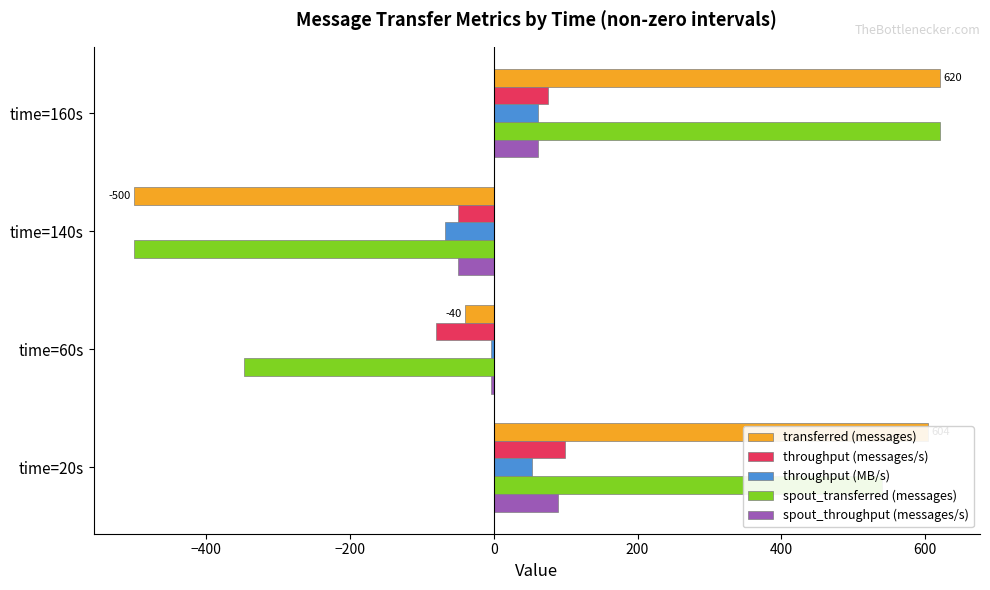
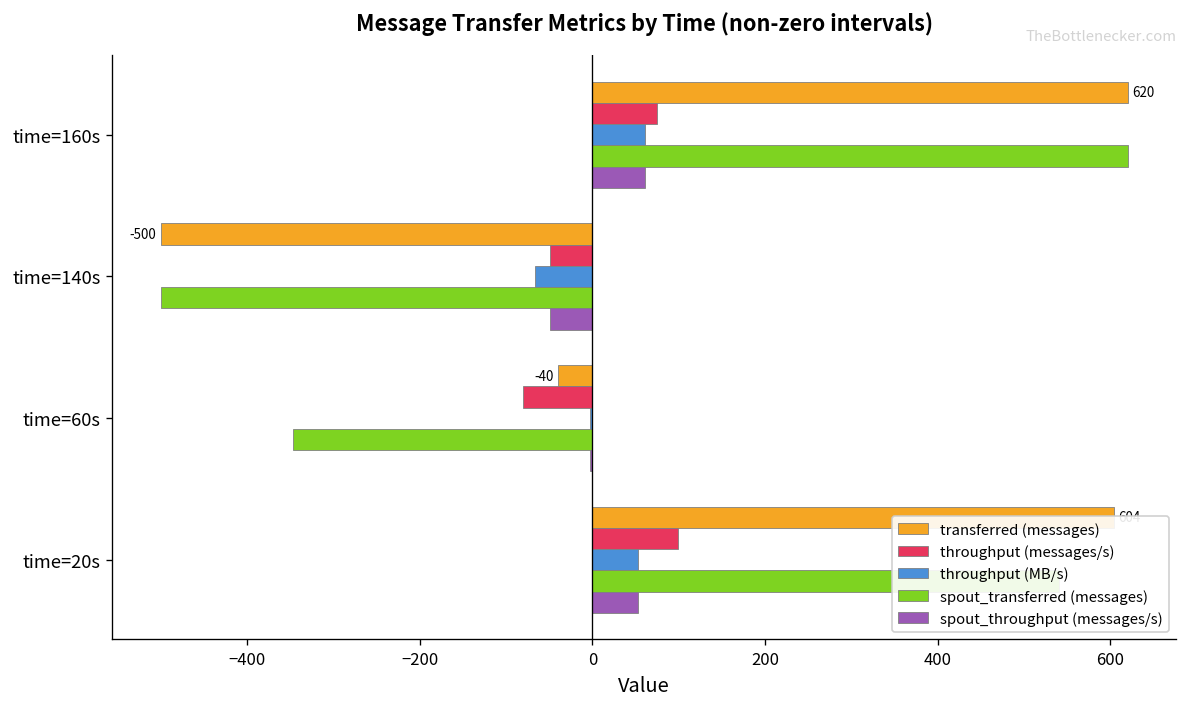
spout_throughput (messages/s), time=20s: 90 -> 50
